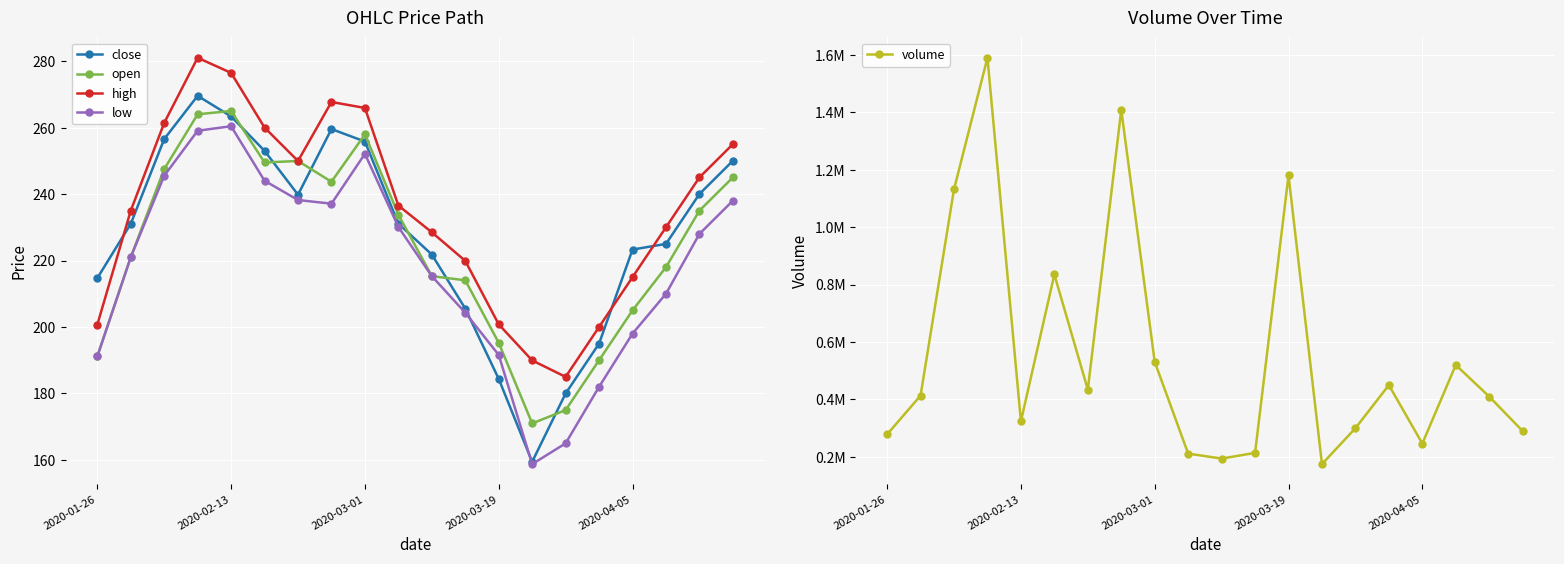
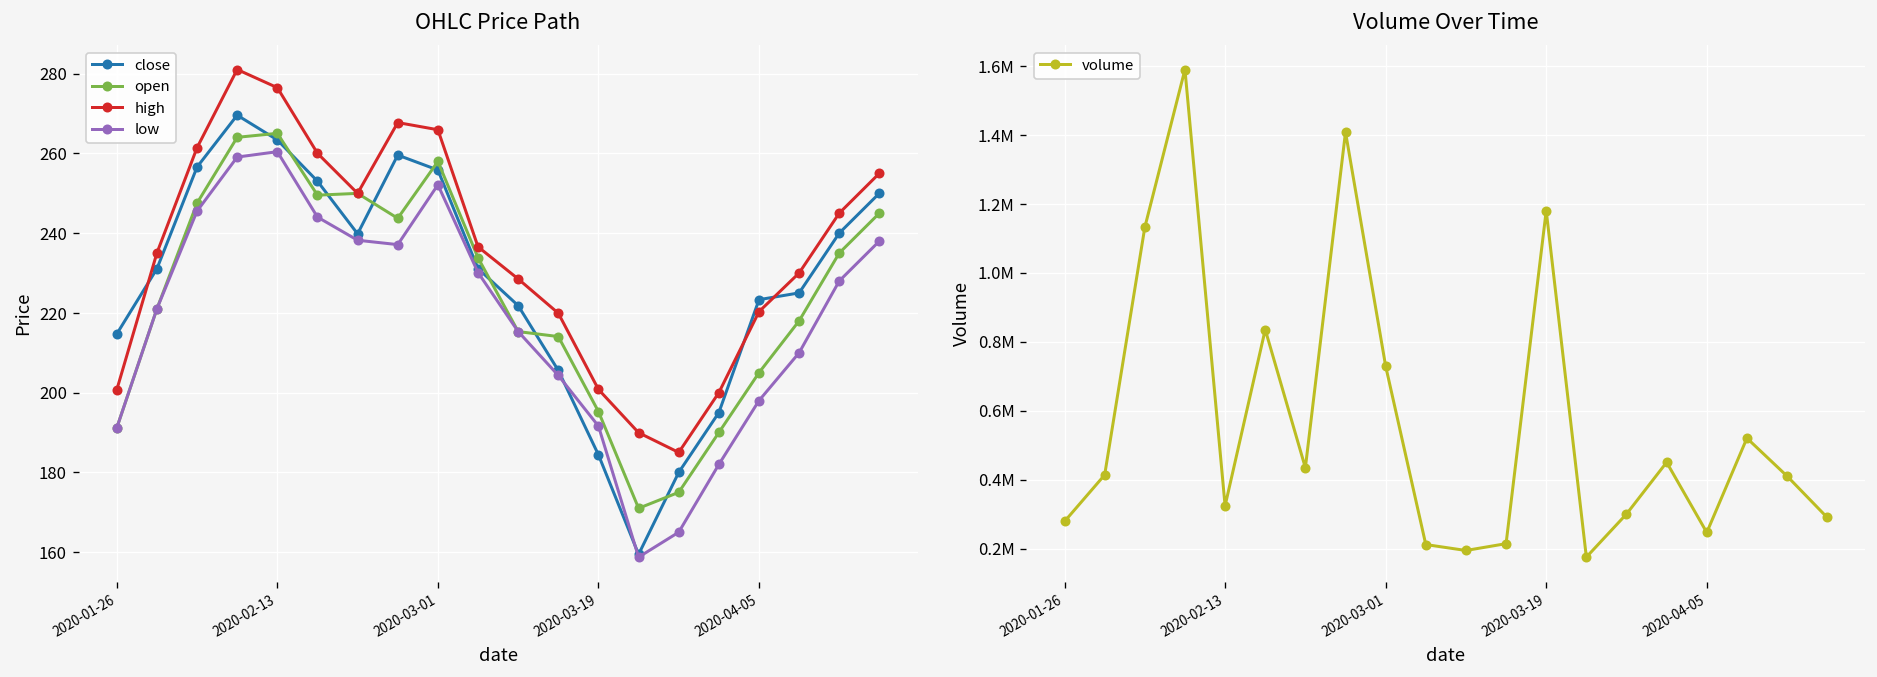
OHLC Price Path, high, 2020-04-05: 215 -> 220
Volume Over Time, 2020-03-01: 530000 -> 730000
